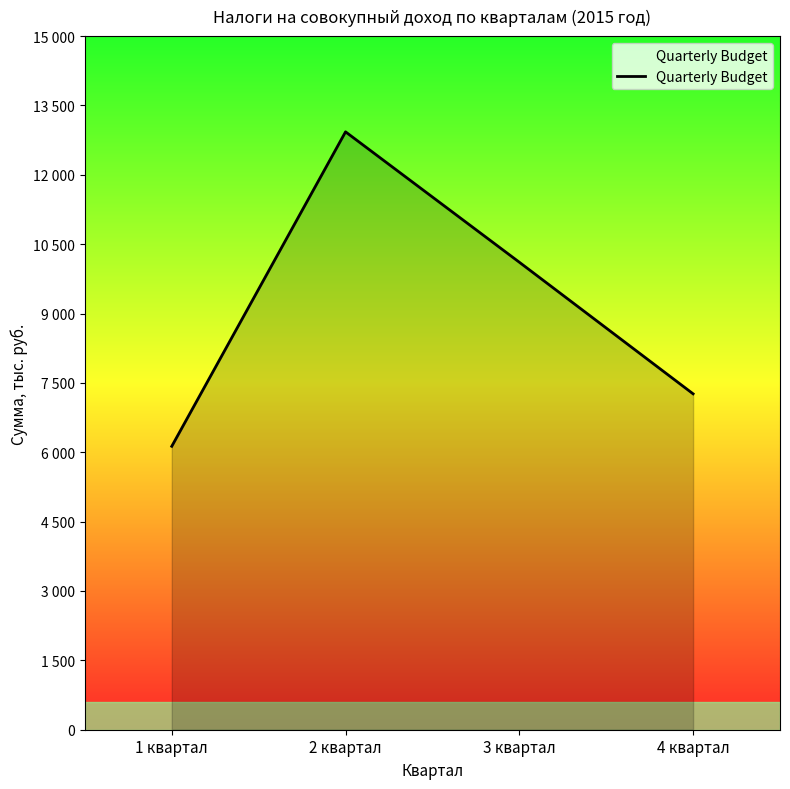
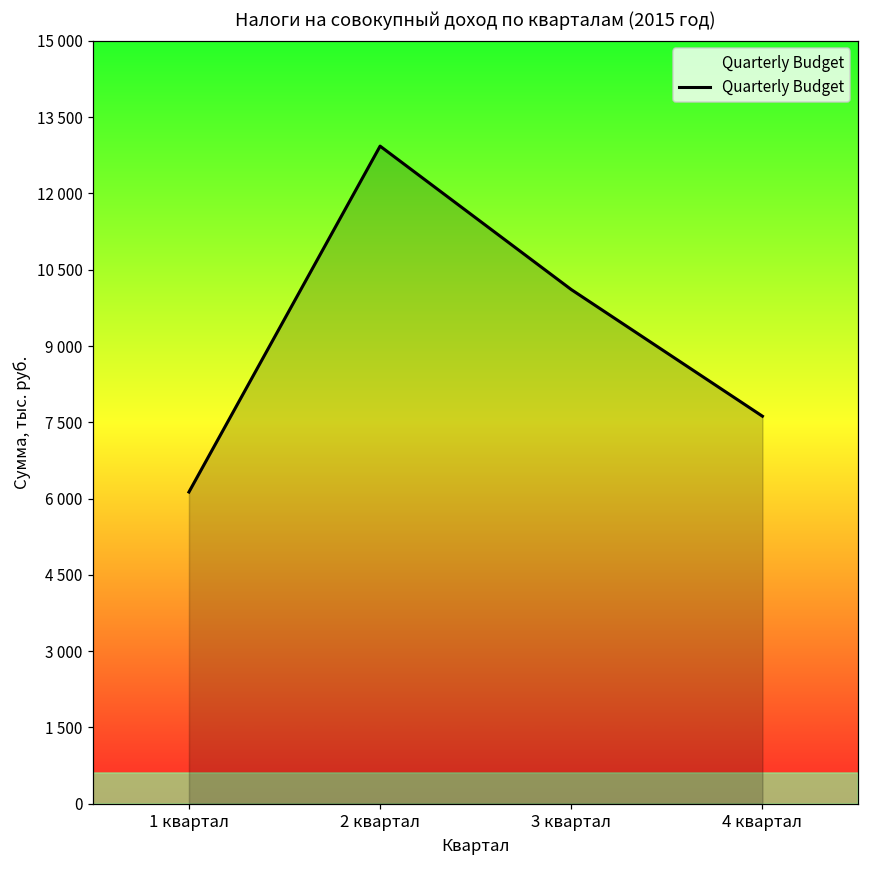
4 квартал: 7300 -> 7600
